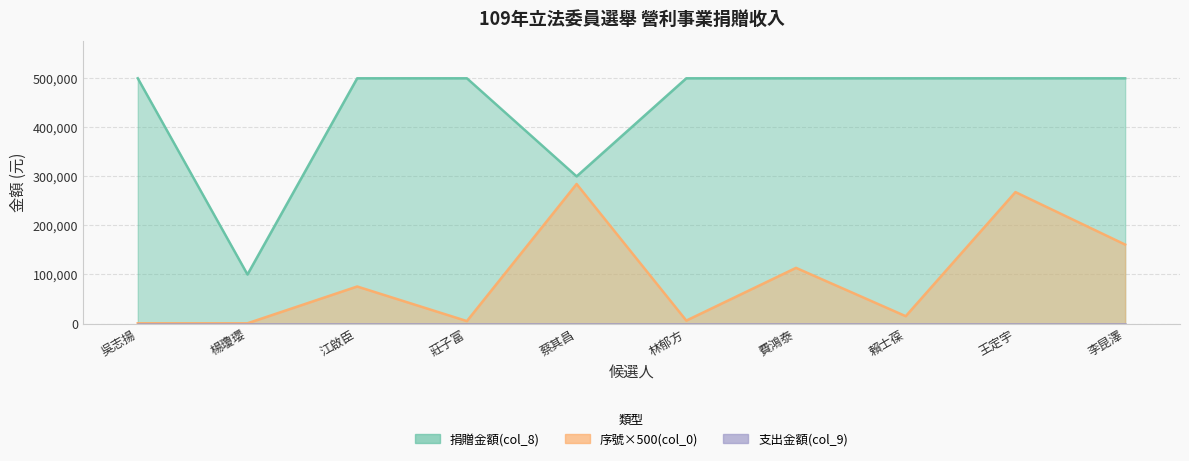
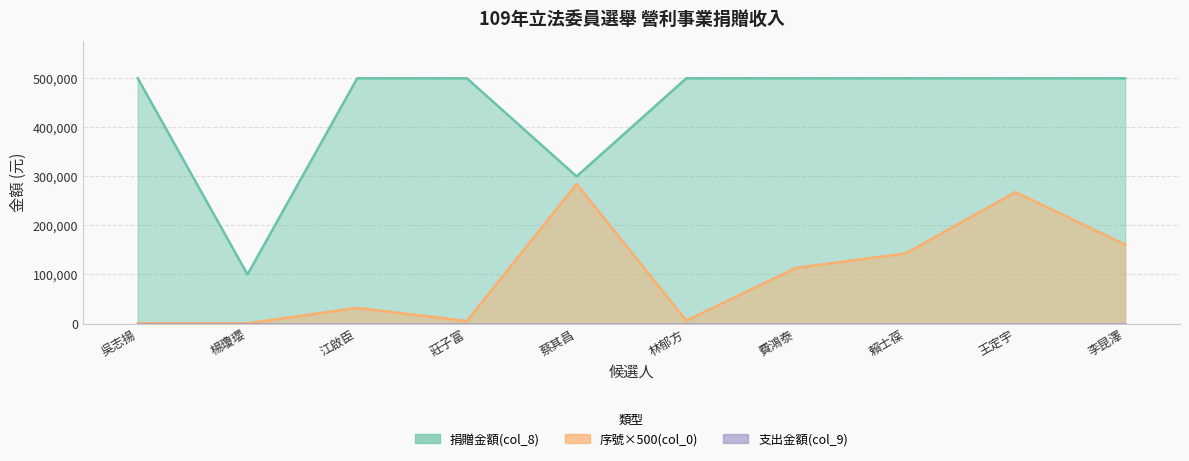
序號×500(col_0), 江啟臣: 80,000 -> 30,000
序號×500(col_0), 賴士葆: 20,000 -> 140,000
